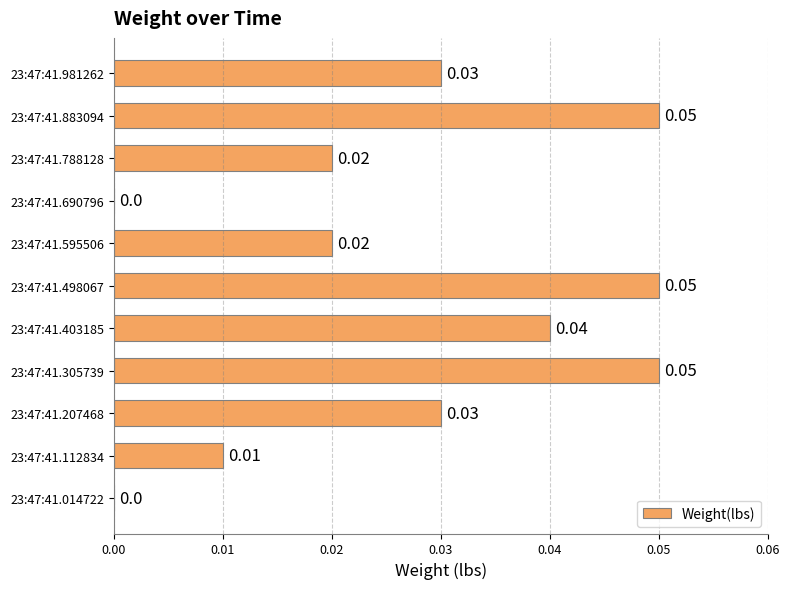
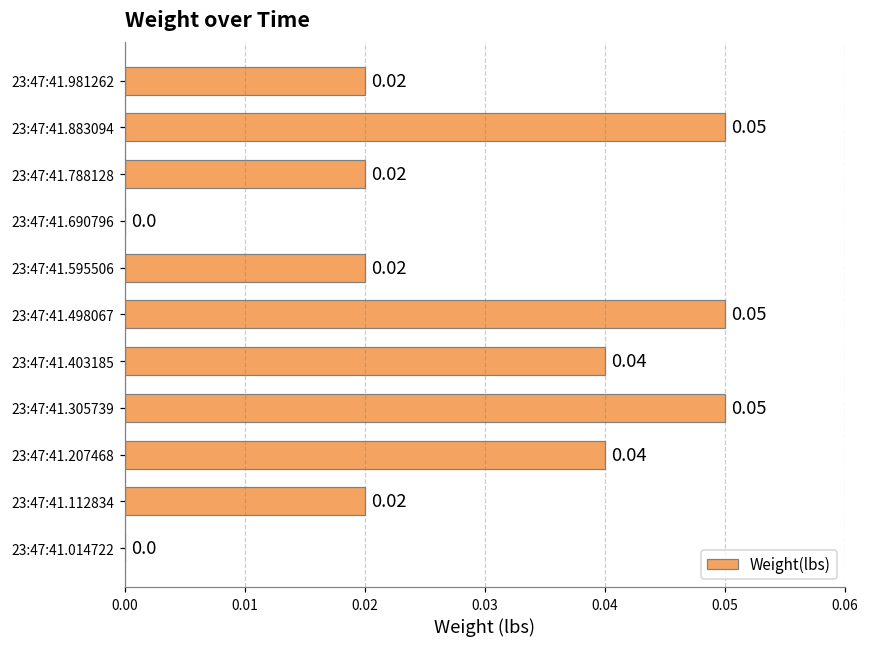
23:47:41.981262: 0.03 -> 0.02
23:47:41.207468: 0.03 -> 0.04
23:47:41.112834: 0.01 -> 0.02
